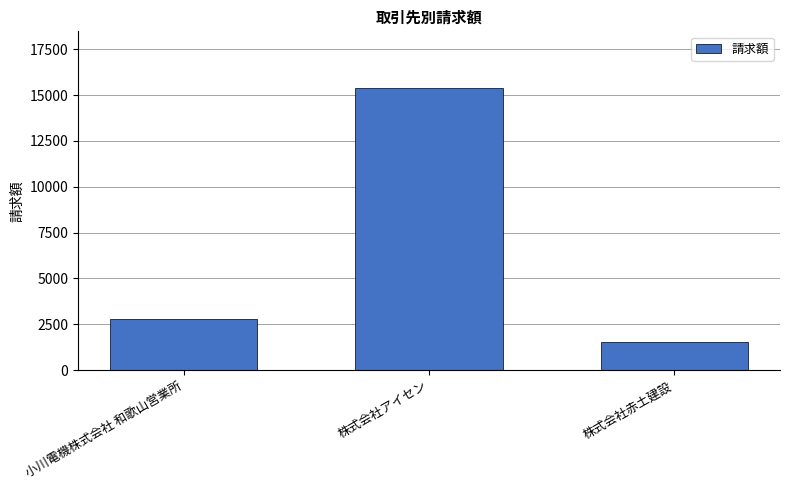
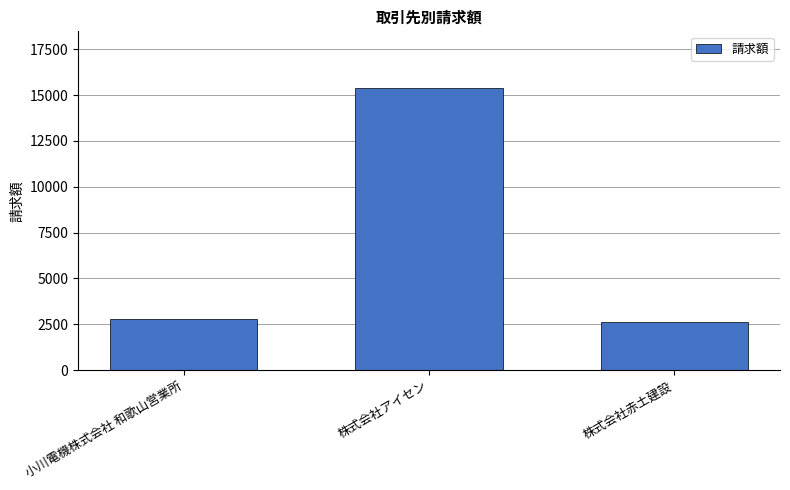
株式会社赤土建設: 1500 -> 2600
